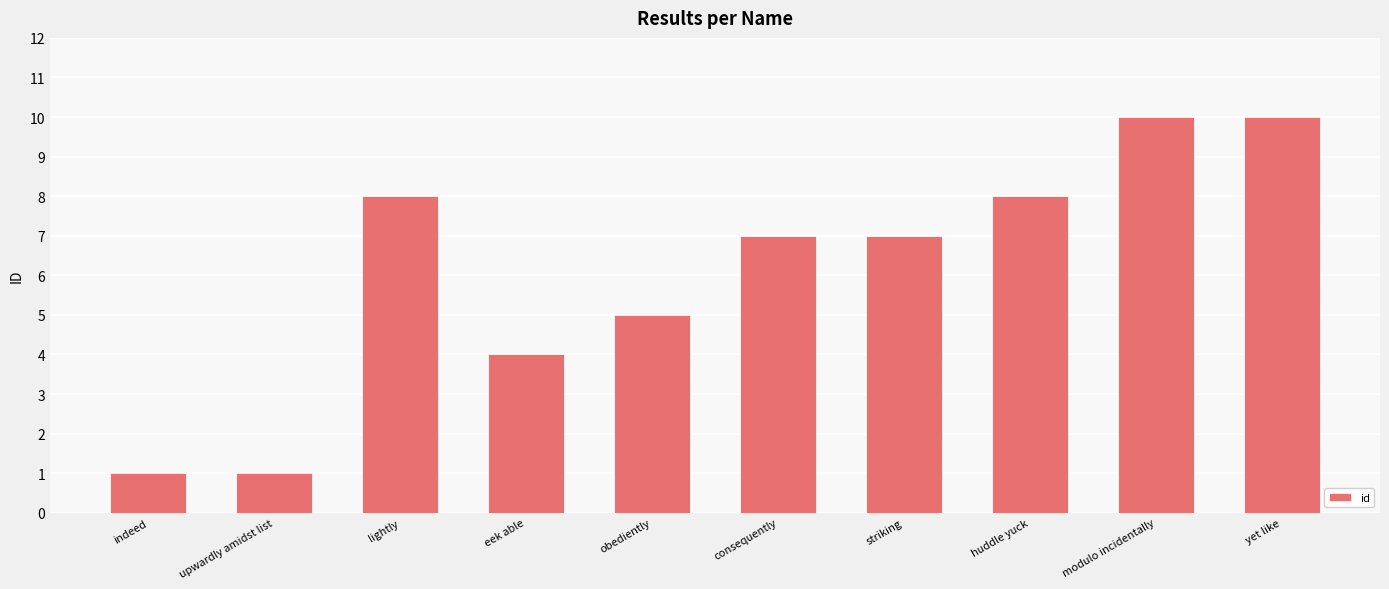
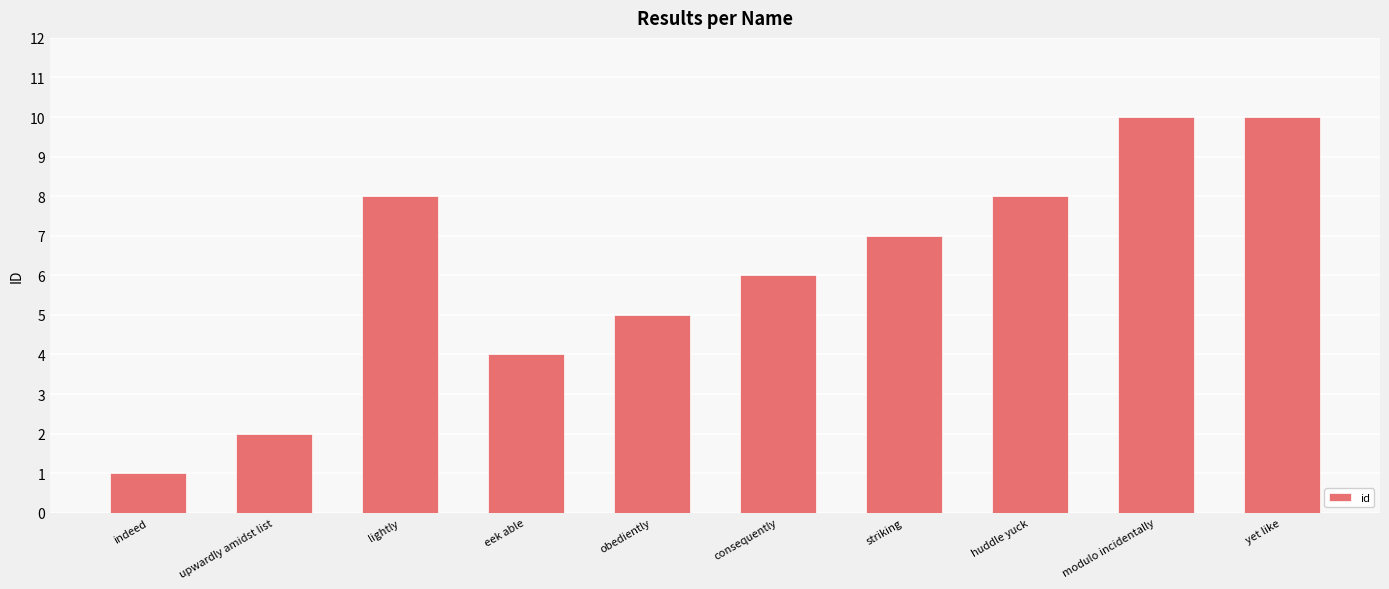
upwardly amidst list: 1 -> 2
consequently: 7 -> 6
